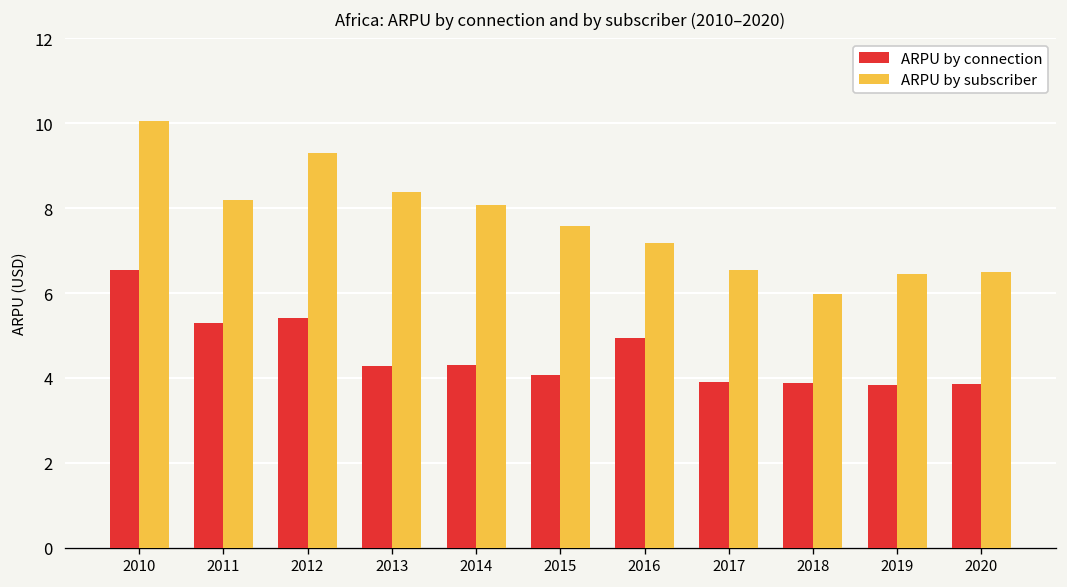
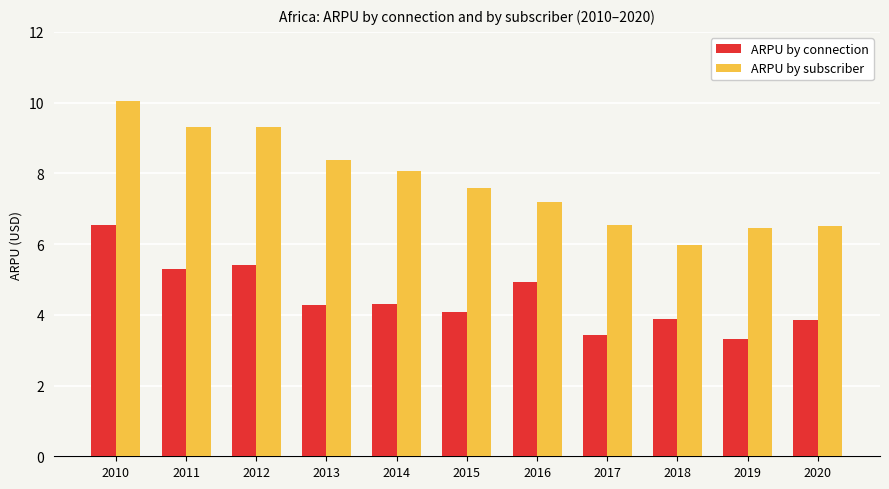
ARPU by subscriber, 2011: 8.2 -> 9.3
ARPU by connection, 2017: 3.9 -> 3.4
ARPU by connection, 2019: 3.8 -> 3.3
